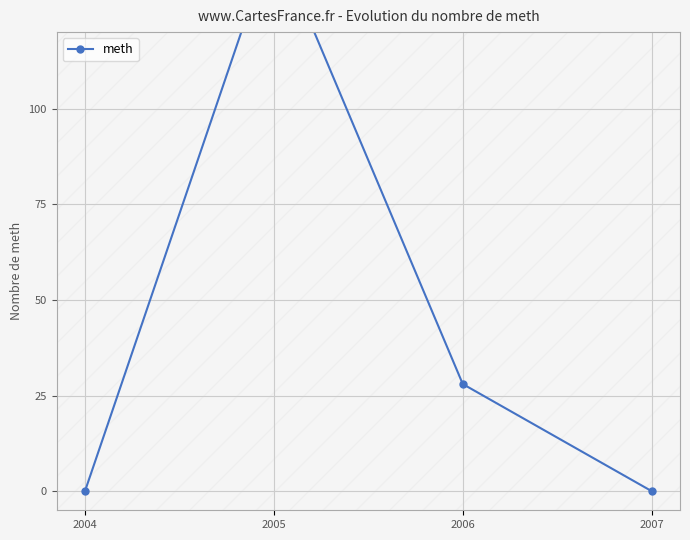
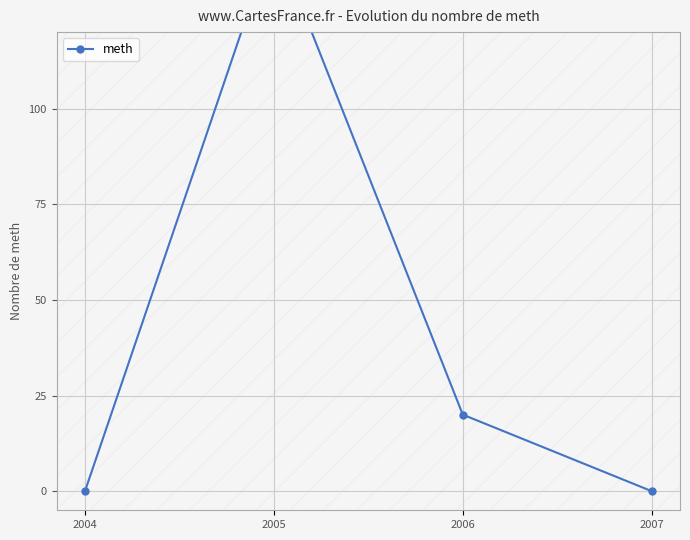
2006: 28 -> 20
